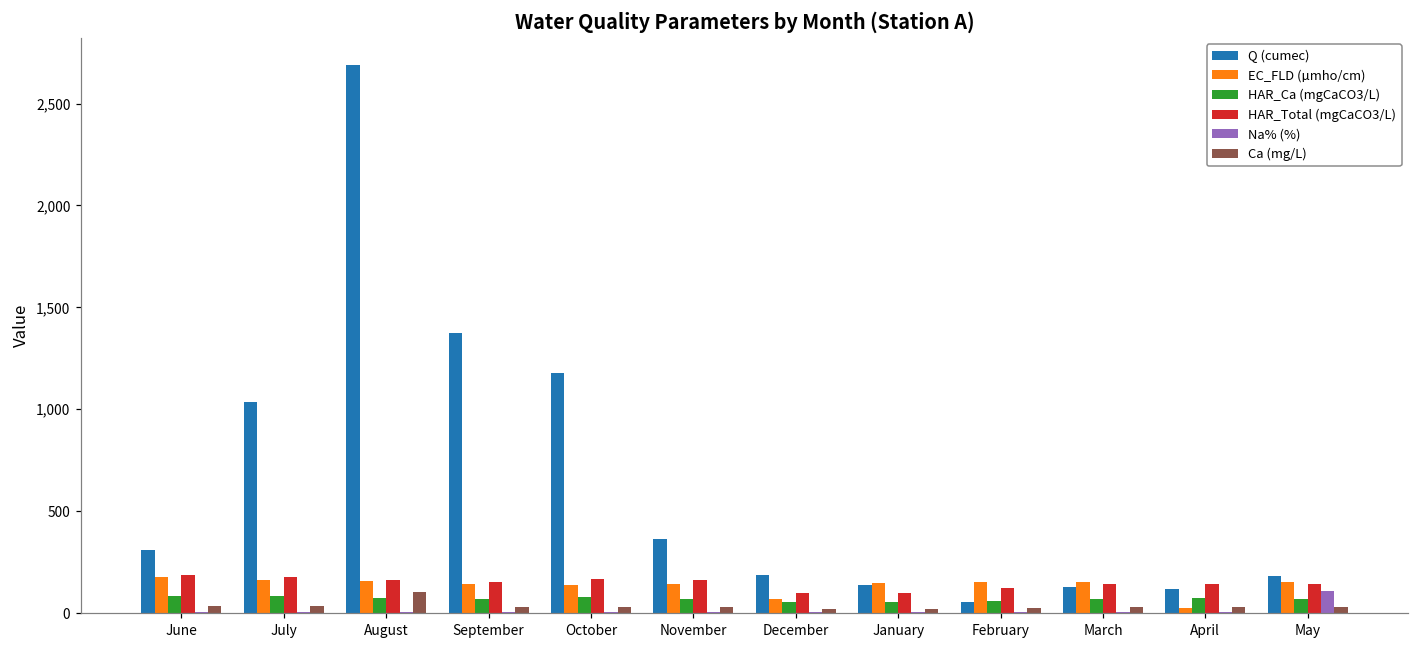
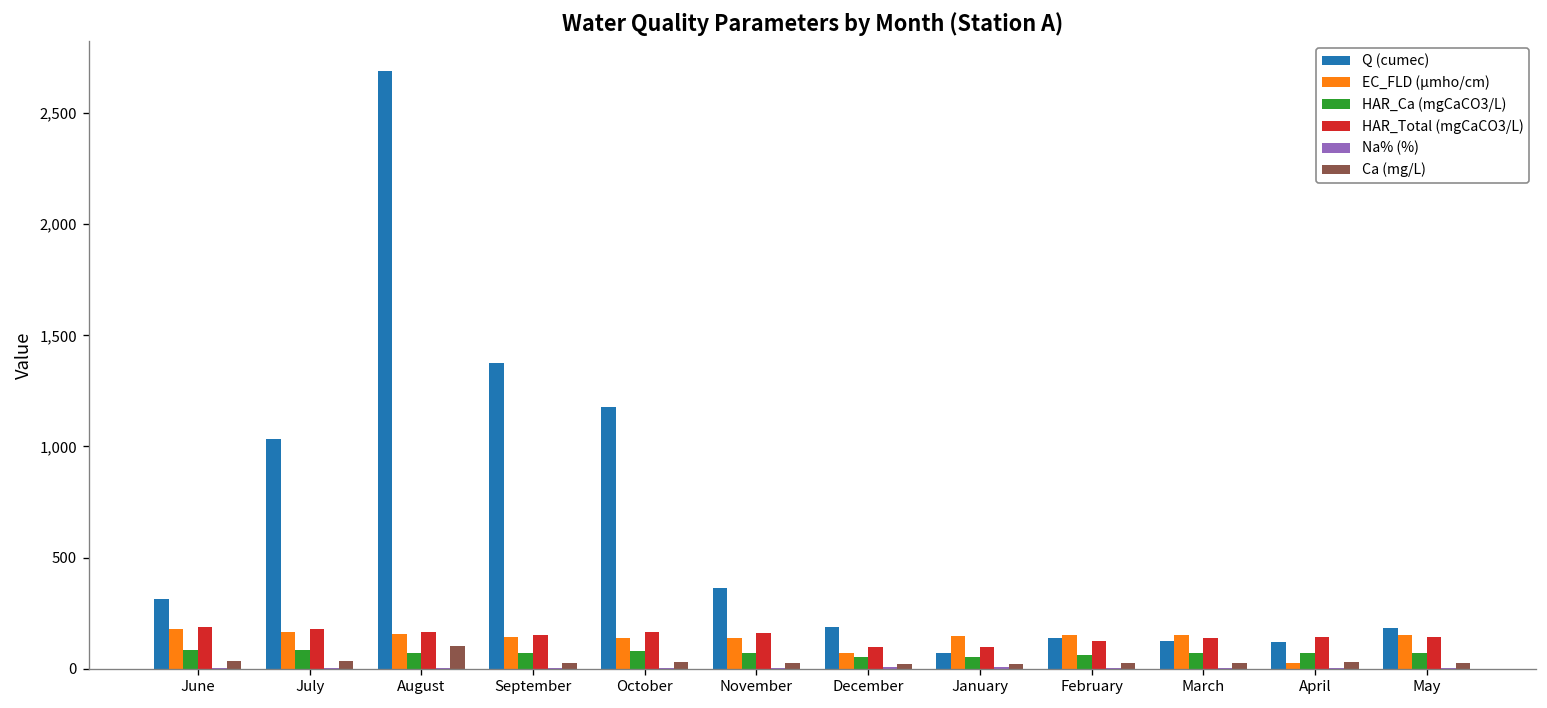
Q (cumec), January: 140 -> 70
Q (cumec), February: 60 -> 140
Na% (%), May: 110 -> 0
